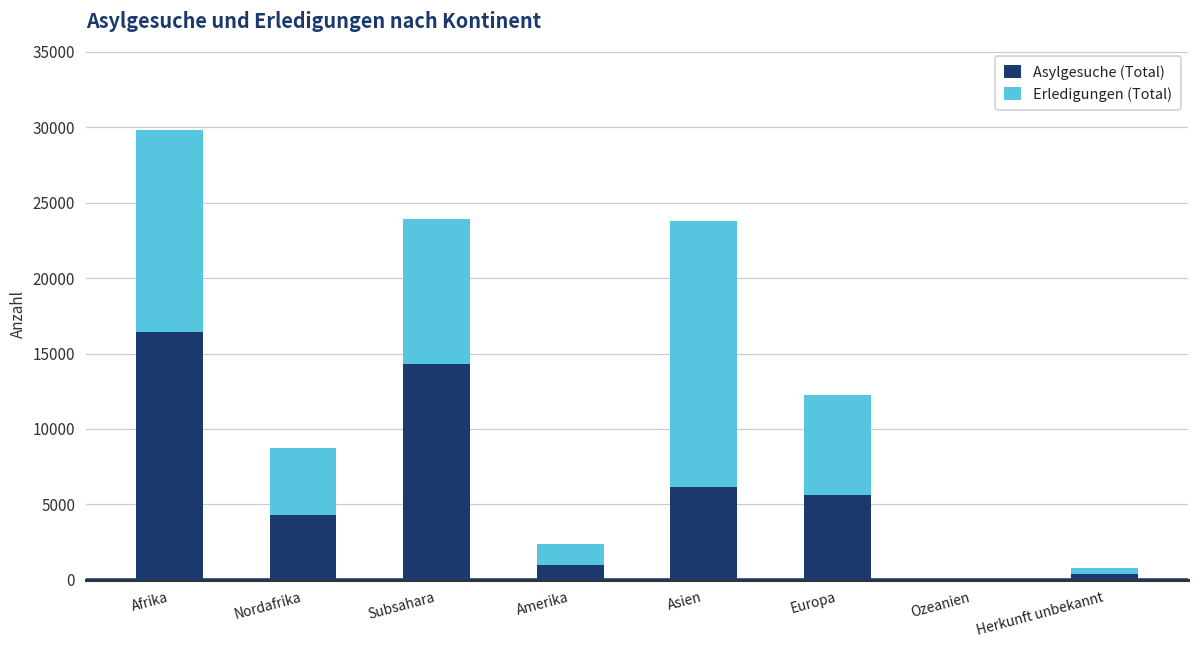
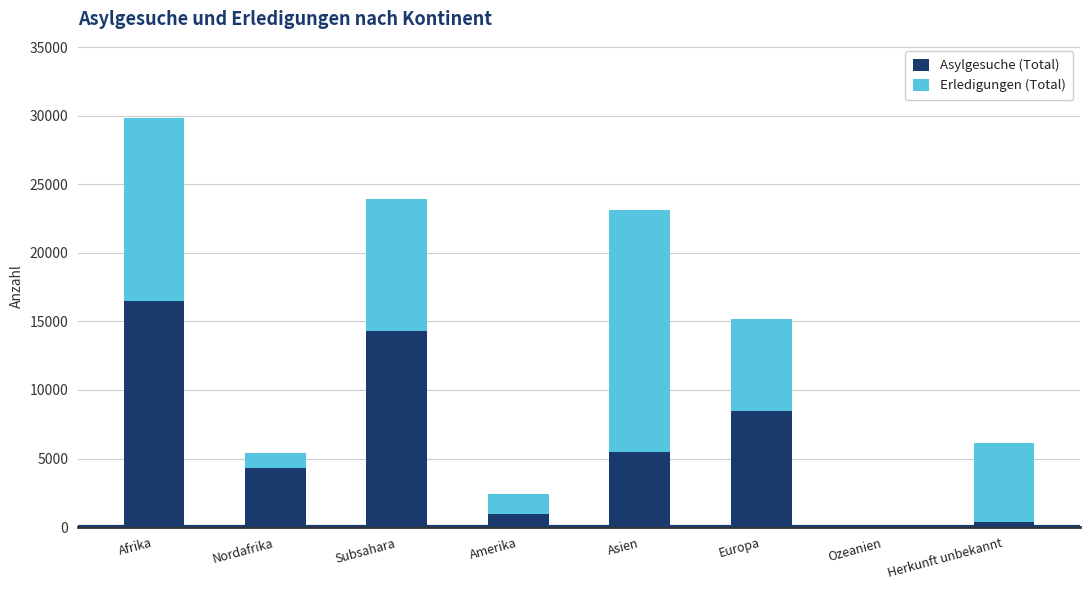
Erledigungen (Total), Nordafrika: 4400 -> 1100
Asylgesuche (Total), Asien: 6100 -> 5500
Asylgesuche (Total), Europa: 5600 -> 8500
Erledigungen (Total), Herkunft unbekannt: 400 -> 5700
